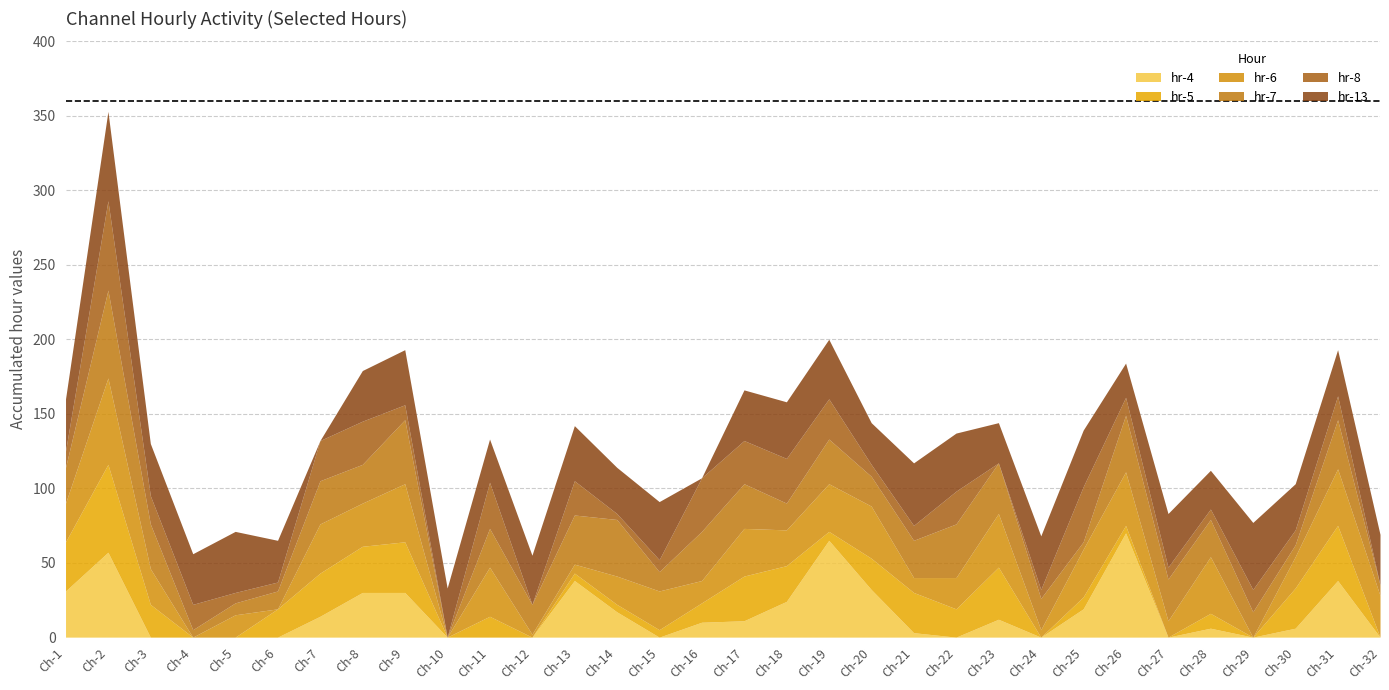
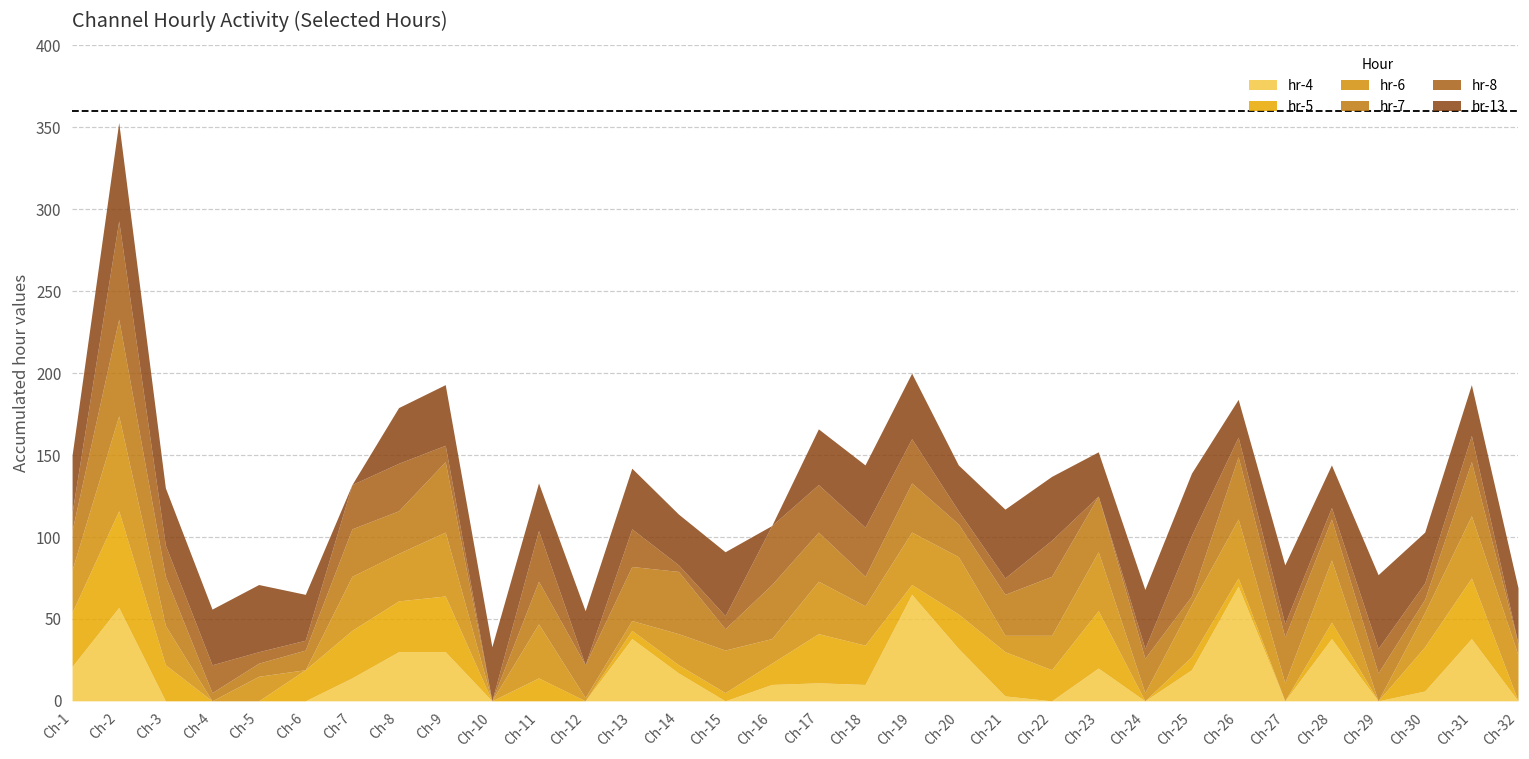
hr-4, Ch-1: 31 -> 21
hr-4, Ch-18: 24 -> 10
hr-4, Ch-23: 12 -> 20
hr-4, Ch-28: 6 -> 38
